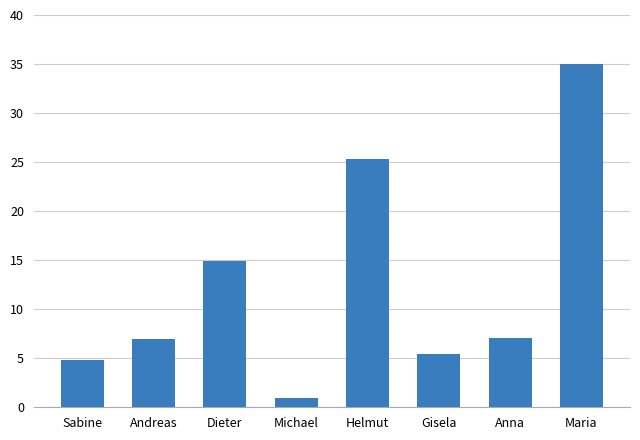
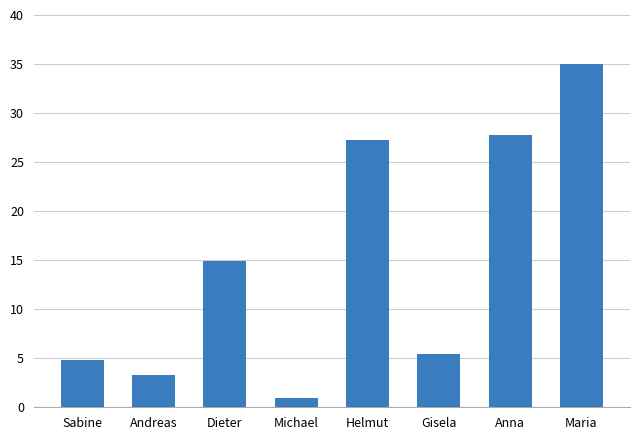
Andreas: 7 -> 3
Helmut: 25 -> 27
Anna: 7 -> 28
